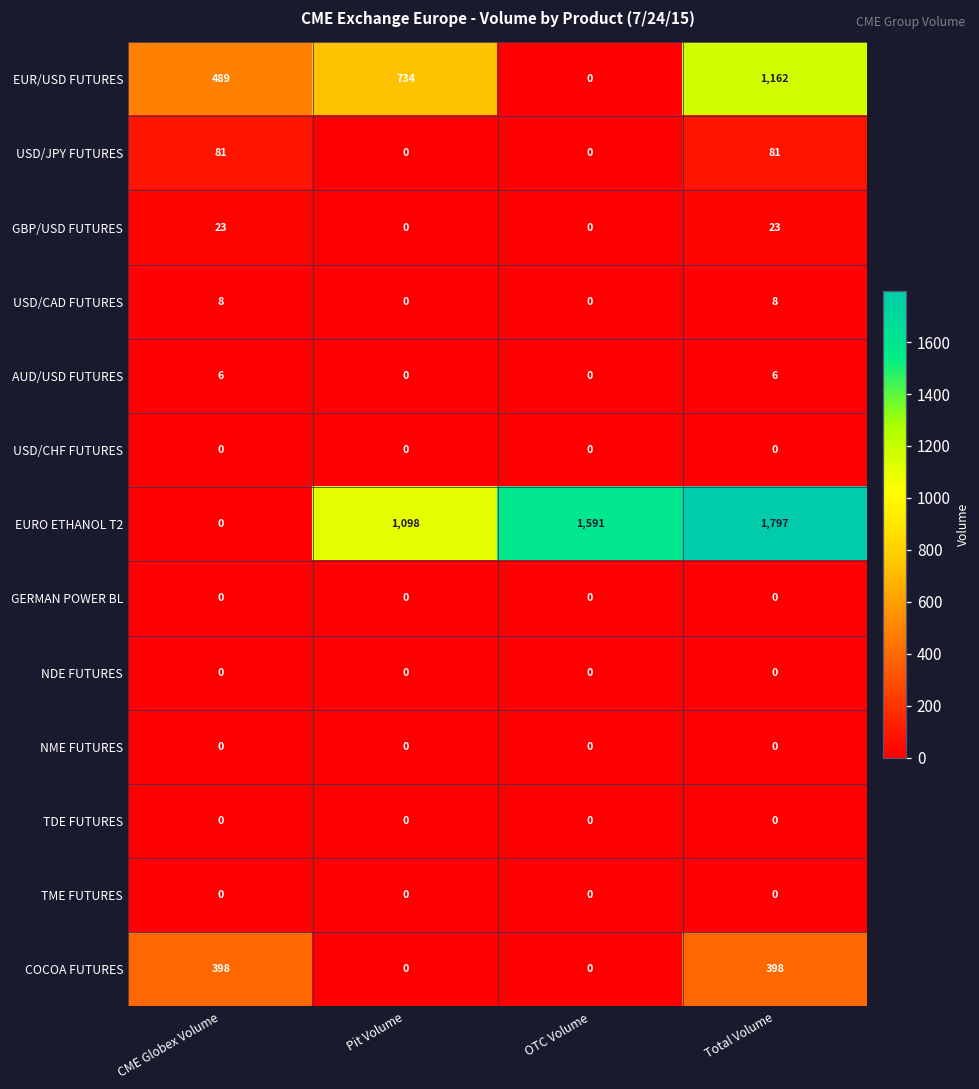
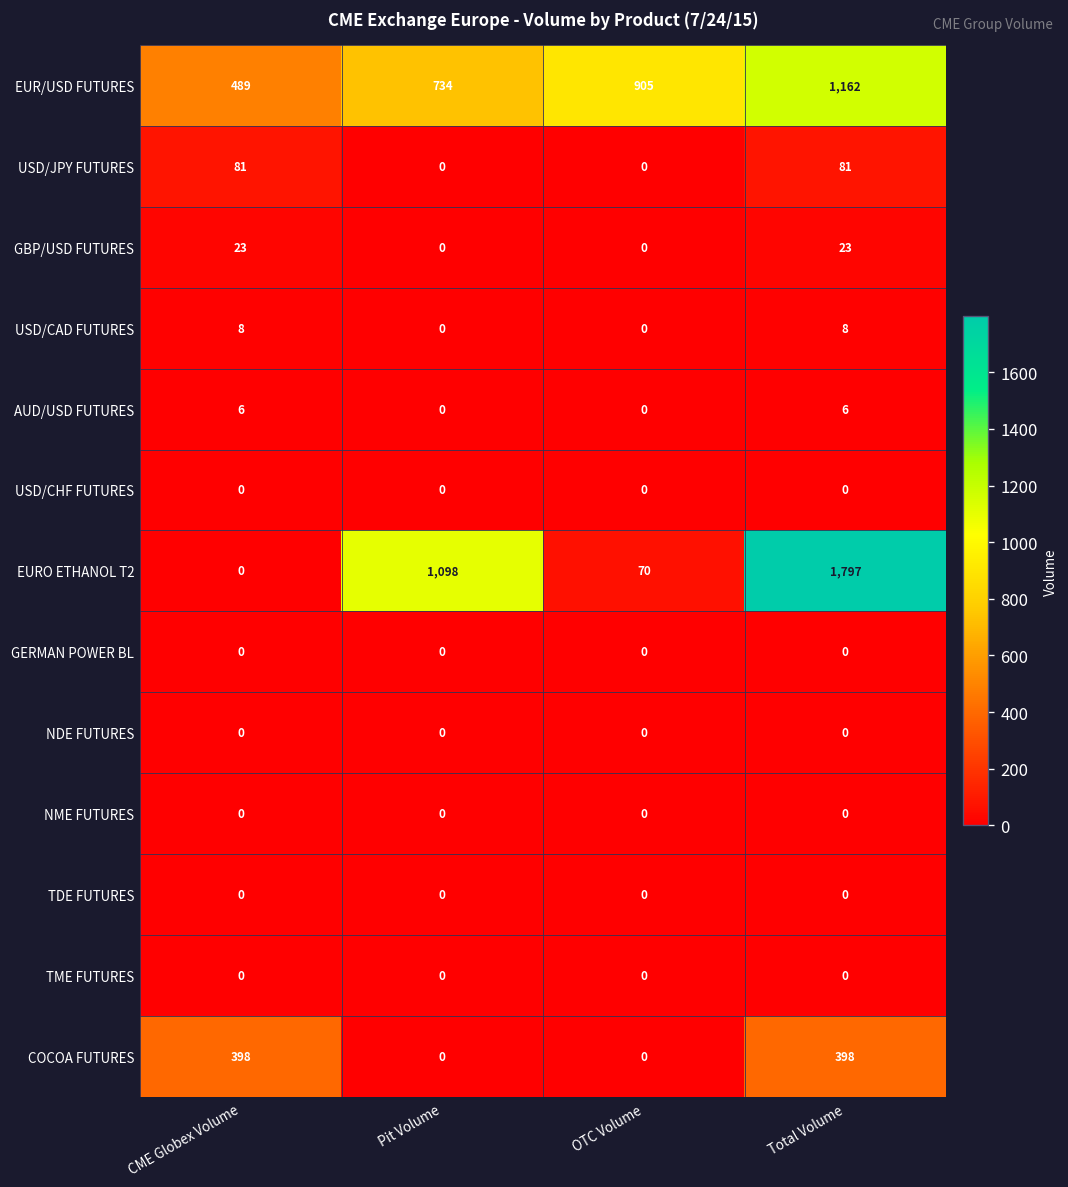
EUR/USD FUTURES, OTC Volume: 0 -> 905
EURO ETHANOL T2, OTC Volume: 1,591 -> 70
